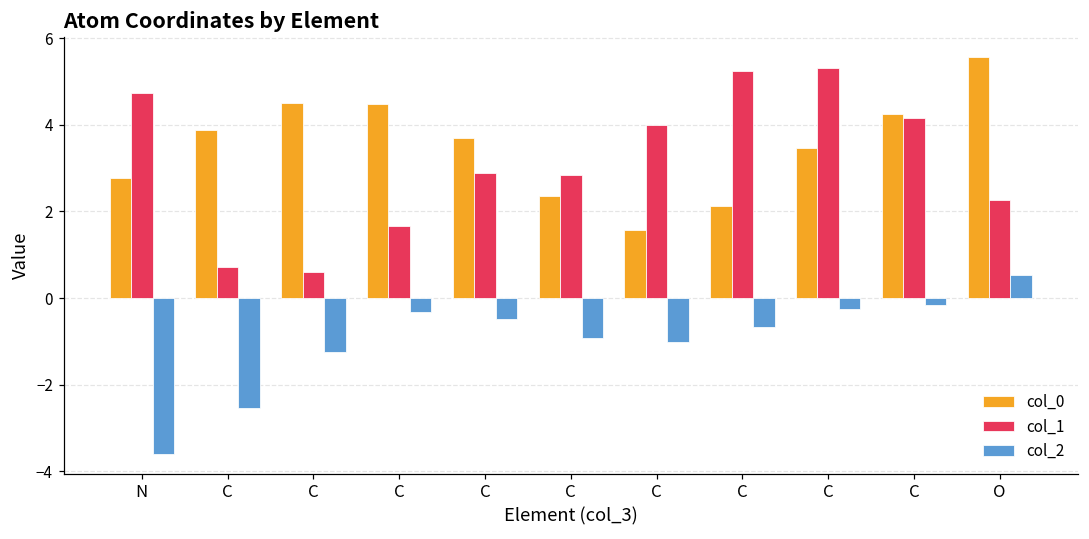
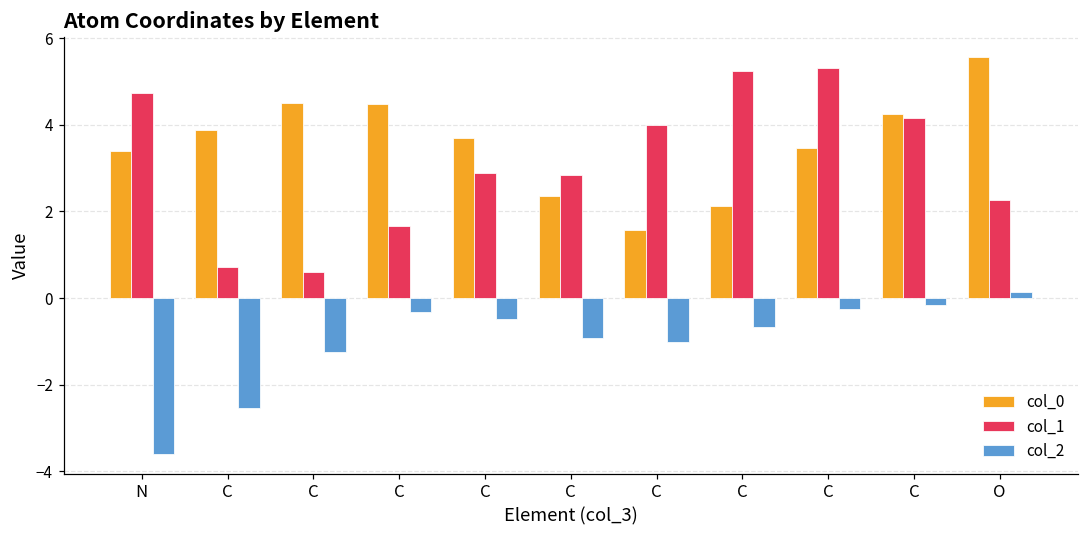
col_0, N: 2.8 -> 3.4
col_2, O: 0.5 -> 0.1
